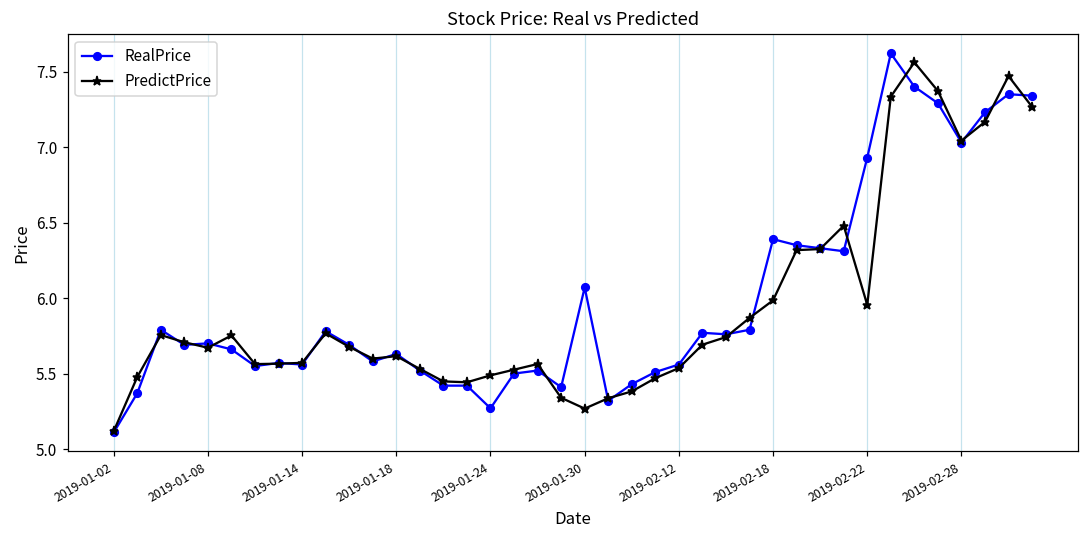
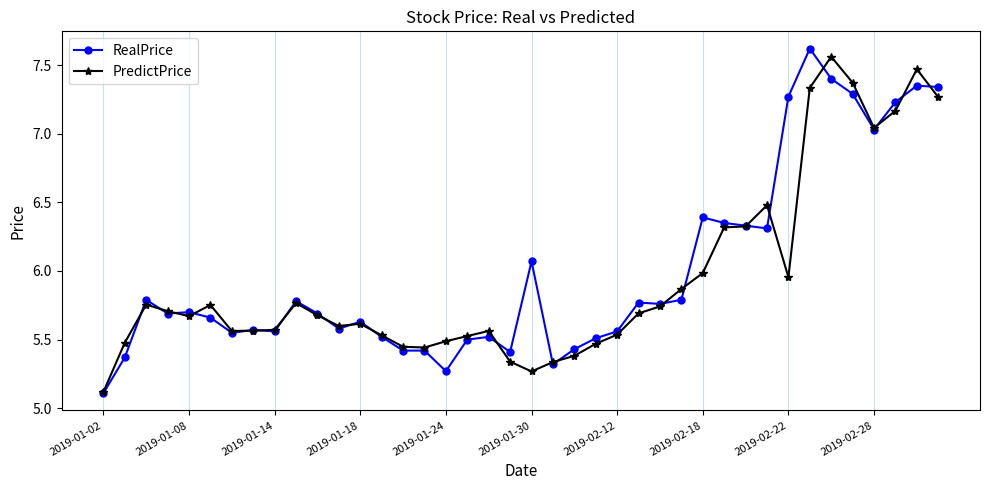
RealPrice, 2019-02-22: 6.93 -> 7.27
